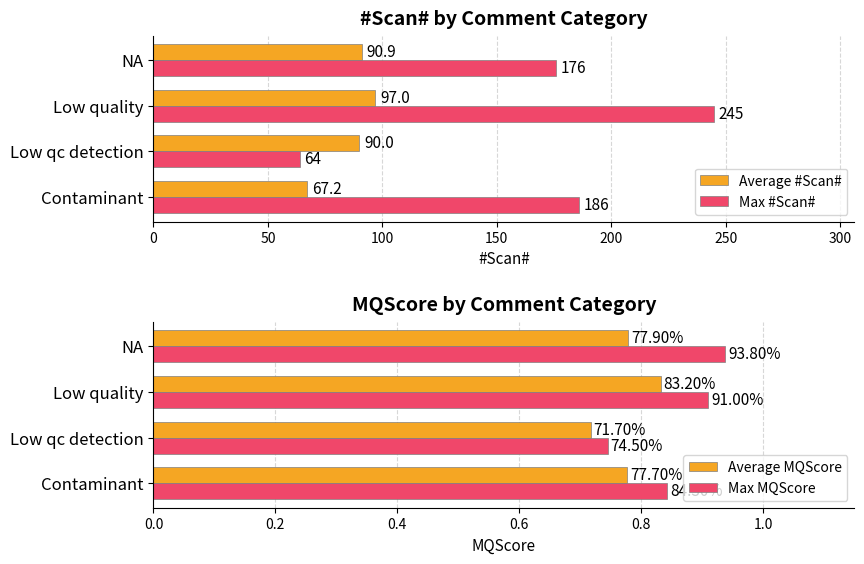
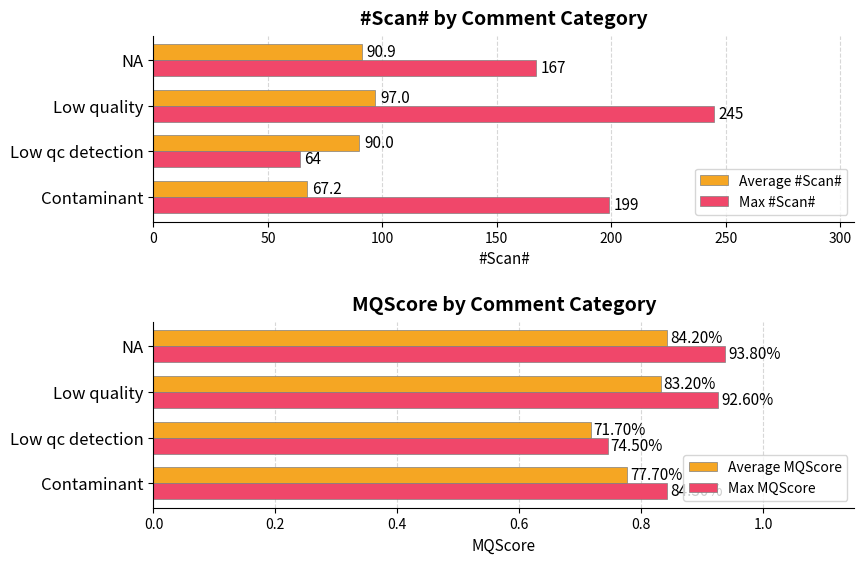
#Scan# by Comment Category, Max #Scan#, NA: 176 -> 167
#Scan# by Comment Category, Max #Scan#, Contaminant: 186 -> 199
MQScore by Comment Category, Average MQScore, NA: 77.90% -> 84.20%
MQScore by Comment Category, Max MQScore, Low quality: 91.00% -> 92.60%
